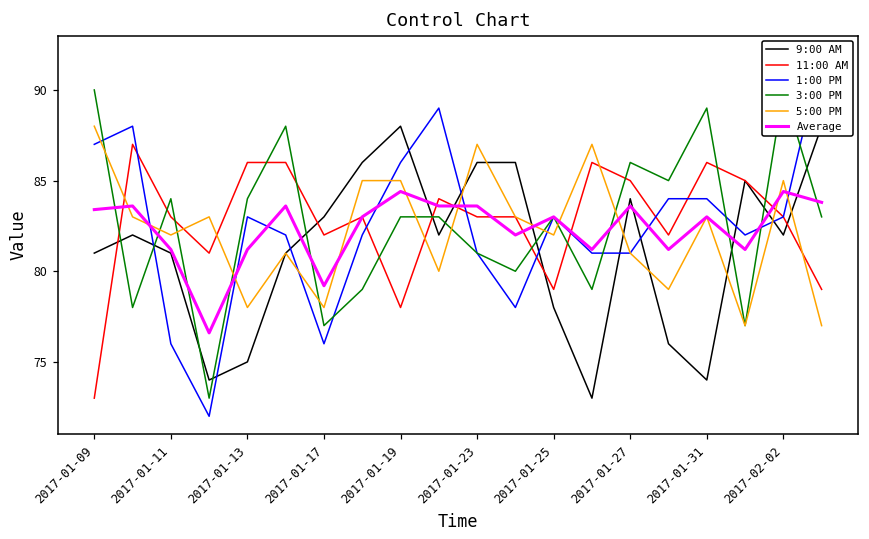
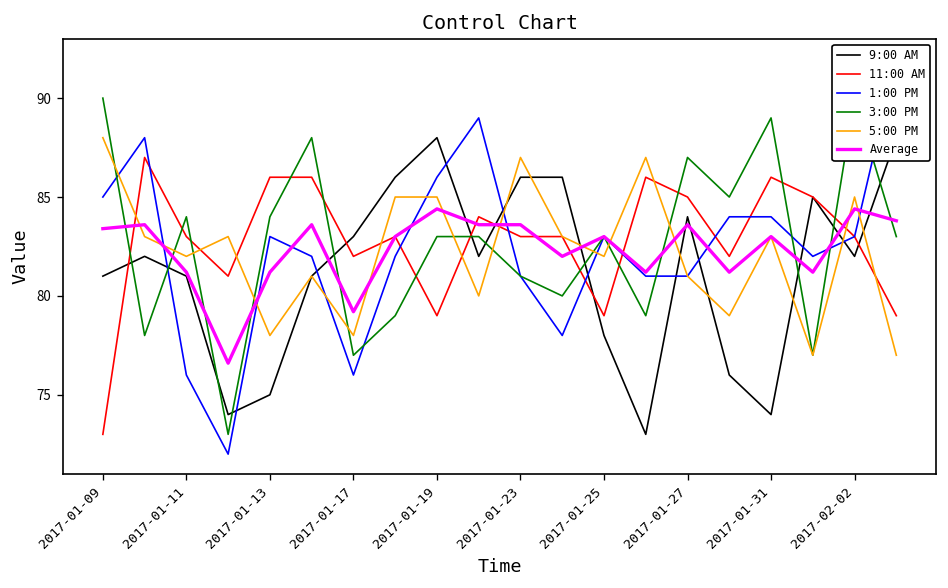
1:00 PM, 2017-01-09: 87 -> 85
11:00 AM, 2017-01-19: 78 -> 79
3:00 PM, 2017-01-27: 86 -> 87
